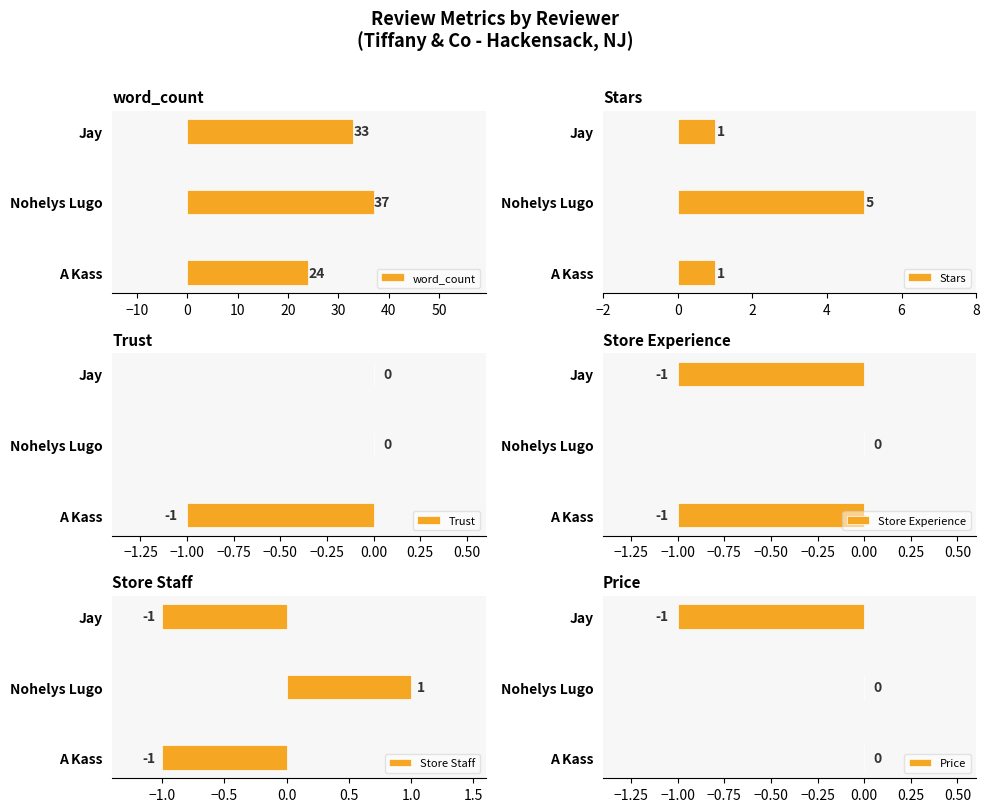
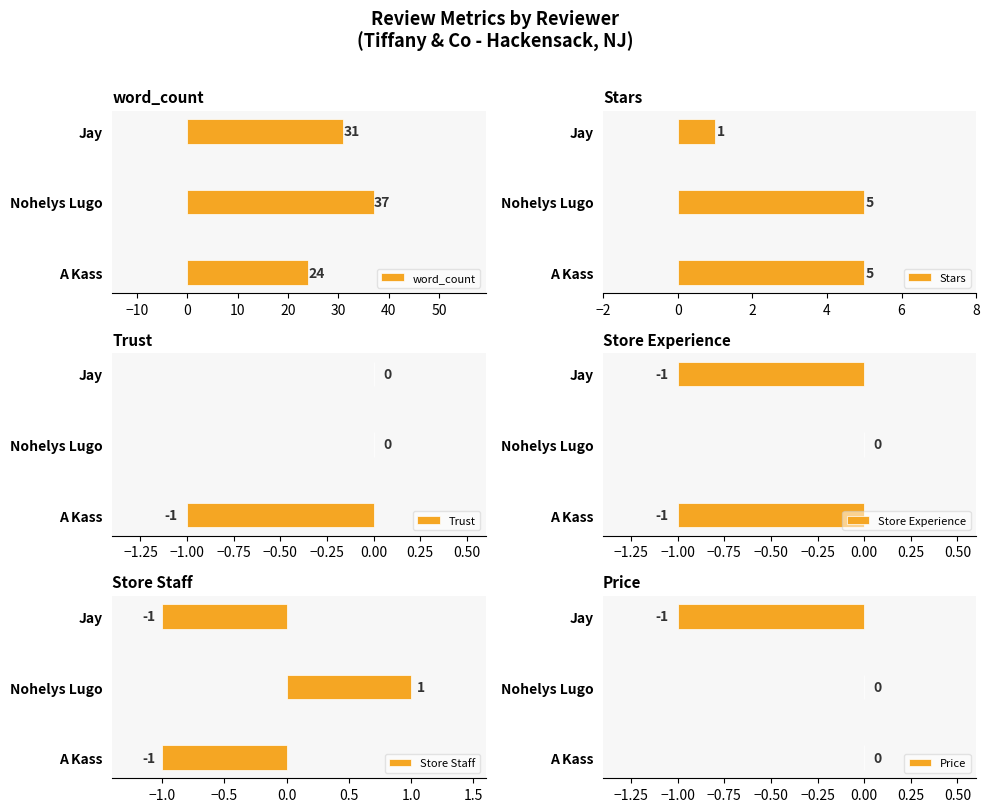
word_count, Jay: 33 -> 31
Stars, A Kass: 1 -> 5
